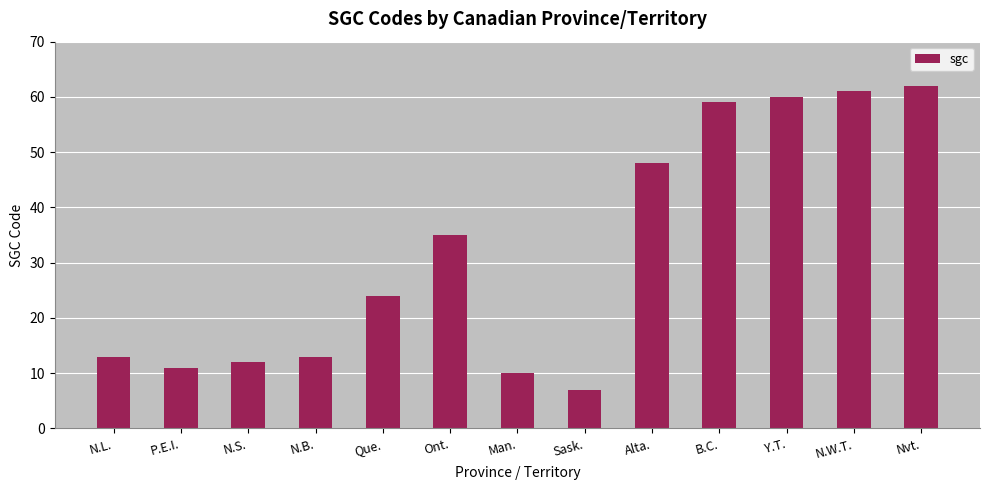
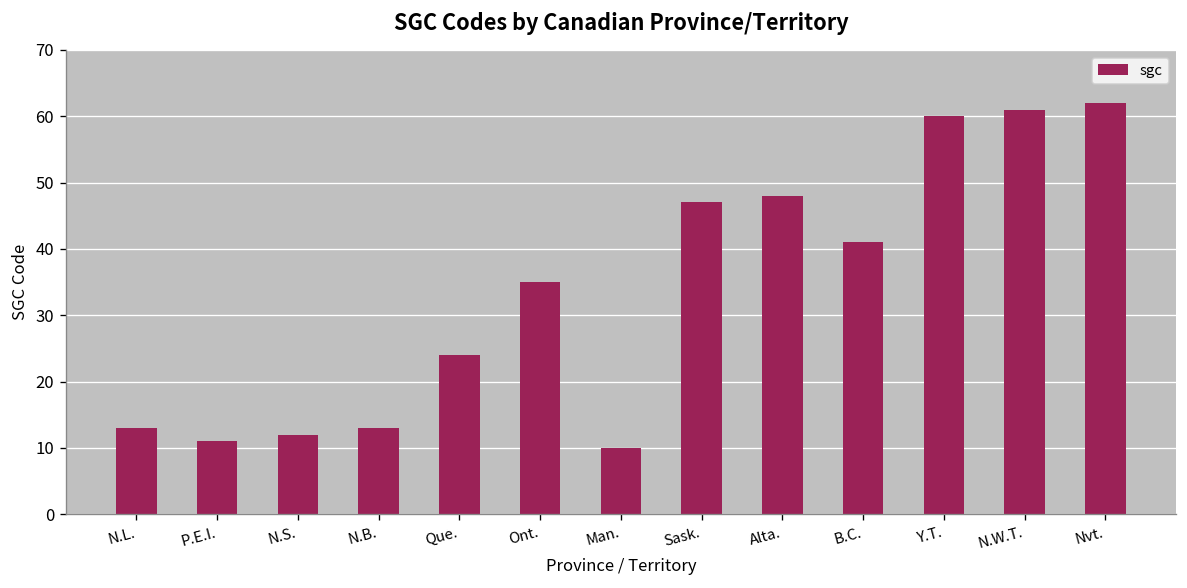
Sask.: 7 -> 47
B.C.: 59 -> 41
